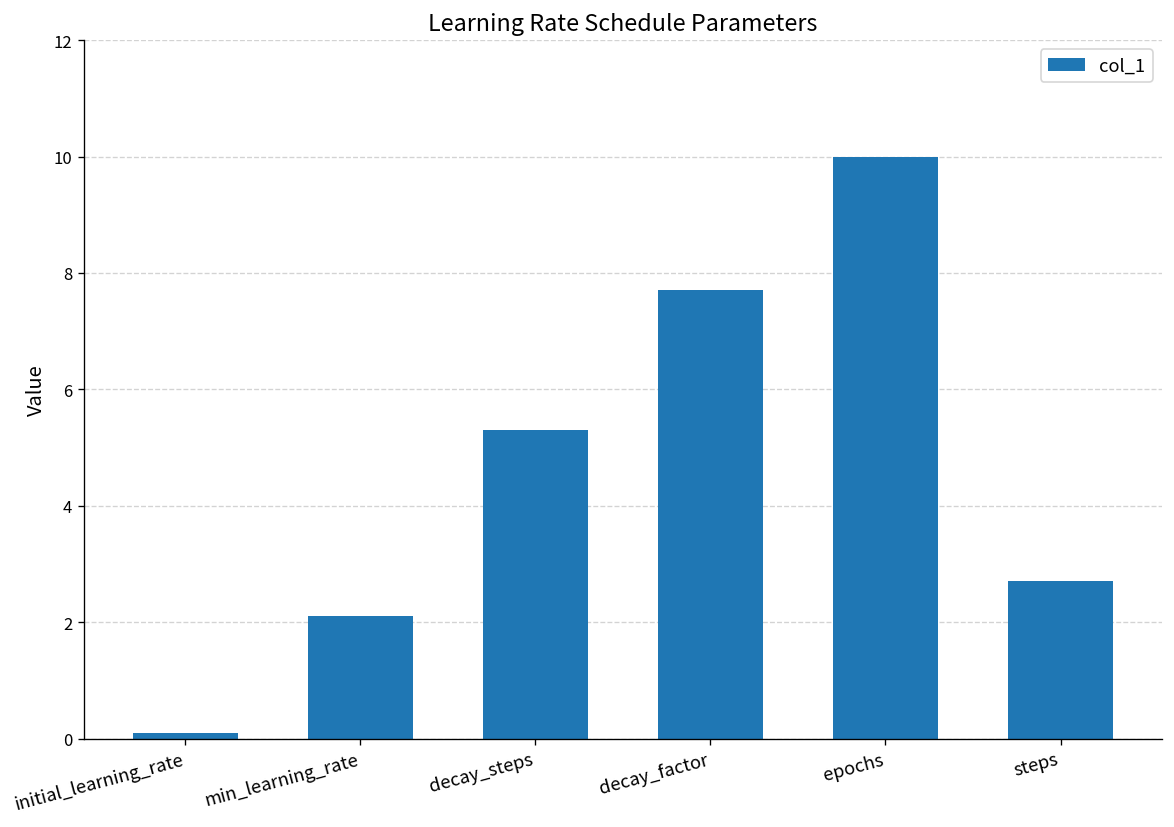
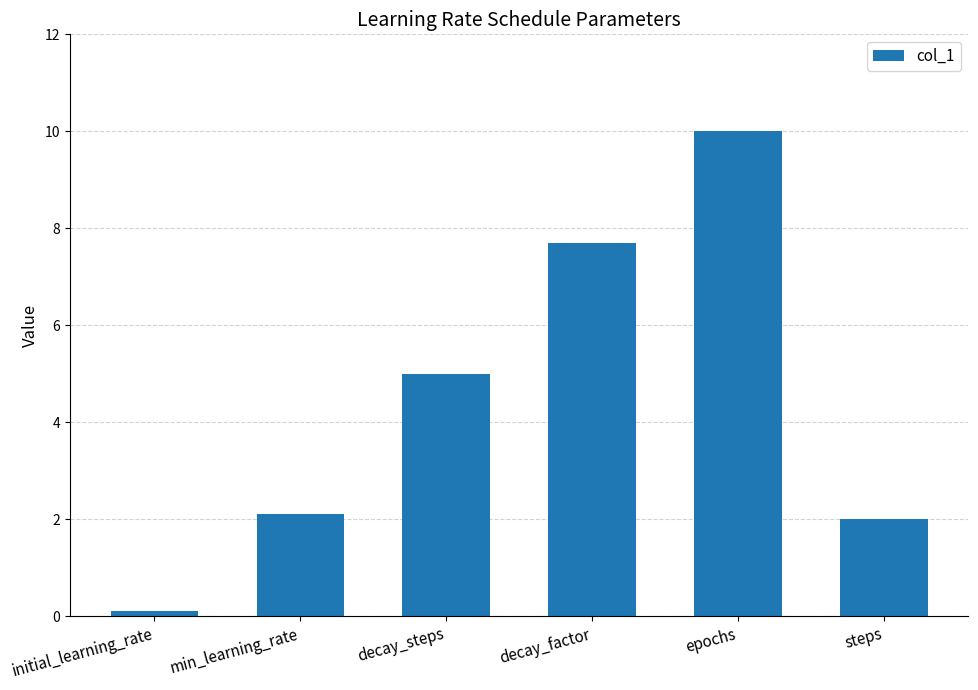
decay_steps: 5.3 -> 5.0
steps: 2.7 -> 2.0
